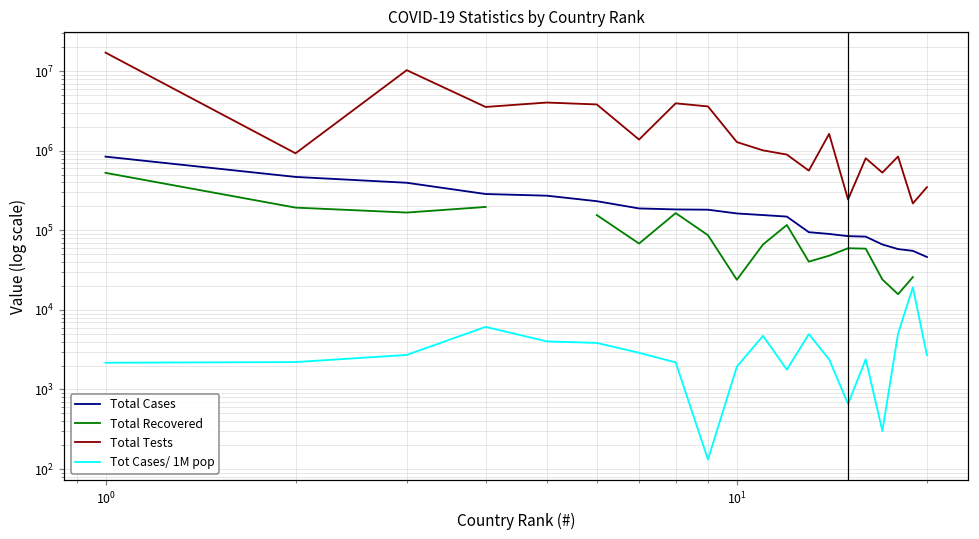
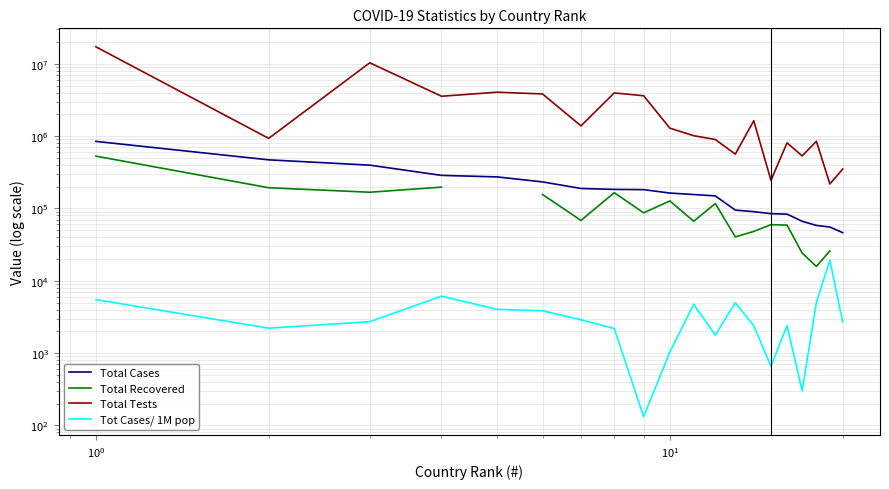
Tot Cases/ 1M pop, 10^0: 2200 -> 5000
Total Recovered, 10^1: 24000 -> 130000
Tot Cases/ 1M pop, 10^1: 1900 -> 1000
